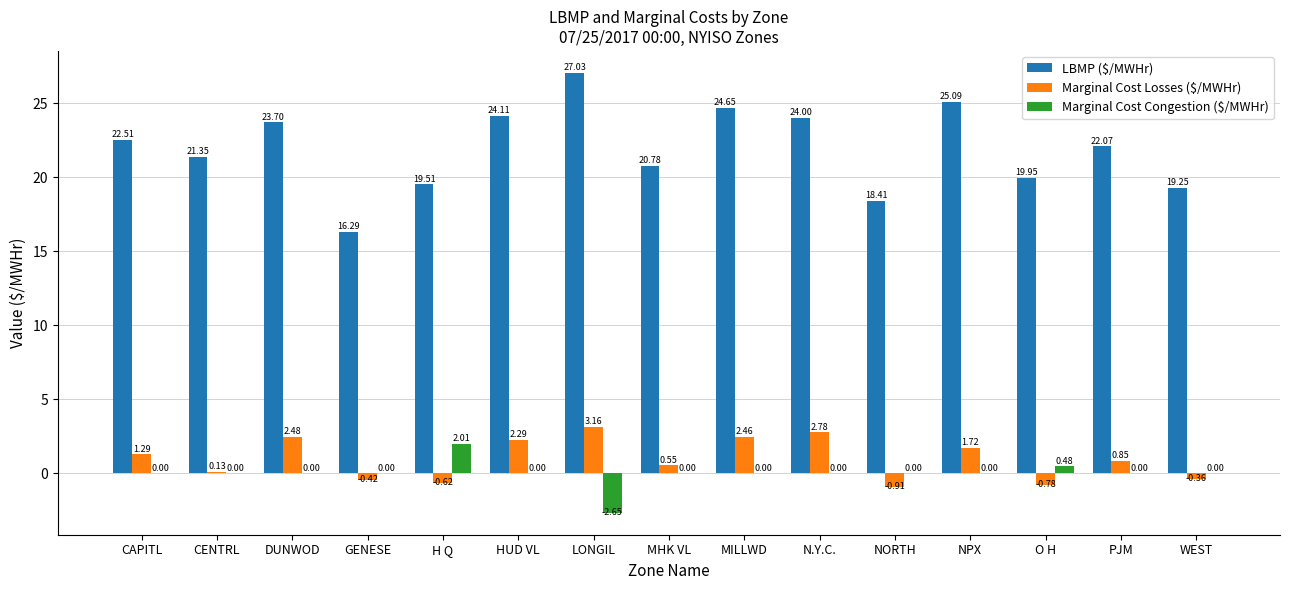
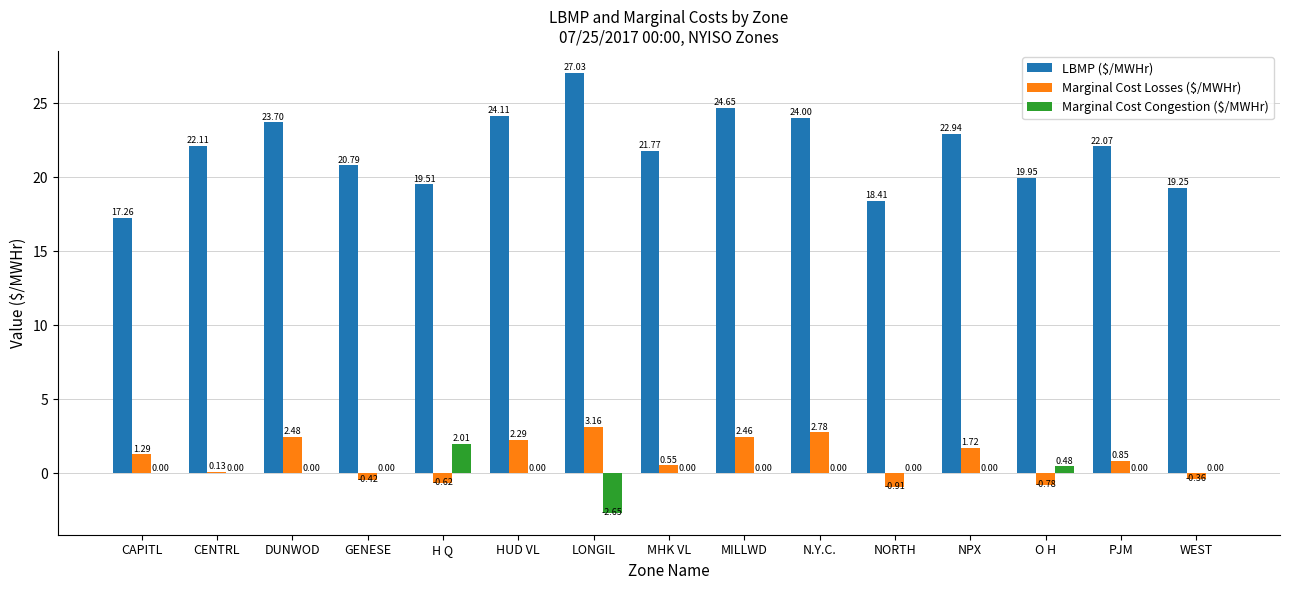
LBMP ($/MWHr), CAPITL: 22.51 -> 17.26
LBMP ($/MWHr), CENTRL: 21.35 -> 22.11
LBMP ($/MWHr), GENESE: 16.29 -> 20.79
LBMP ($/MWHr), MHK VL: 20.78 -> 21.77
LBMP ($/MWHr), NPX: 25.09 -> 22.94
